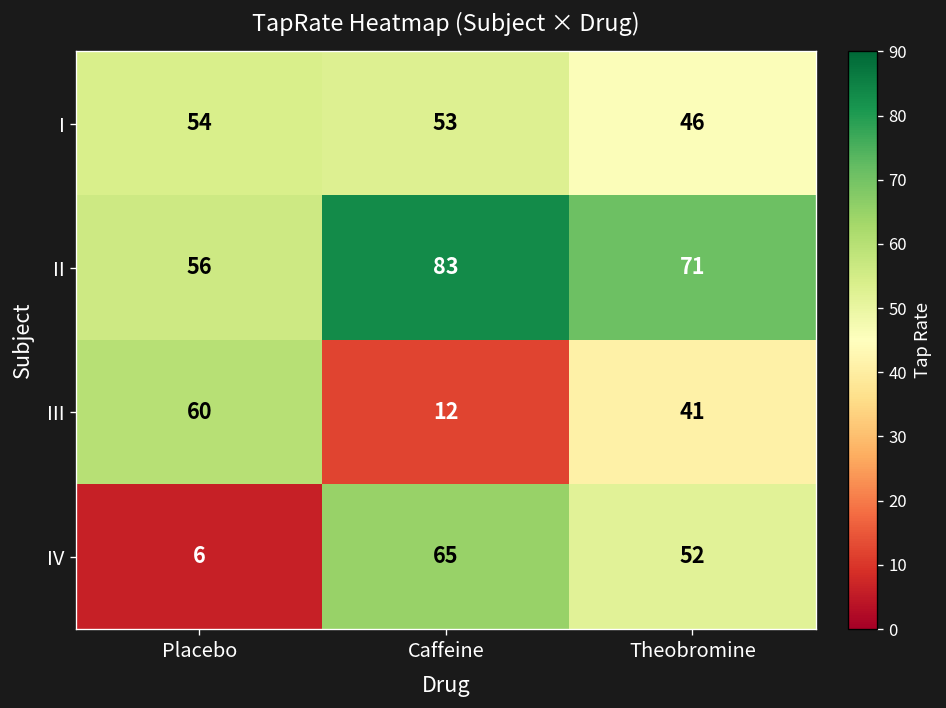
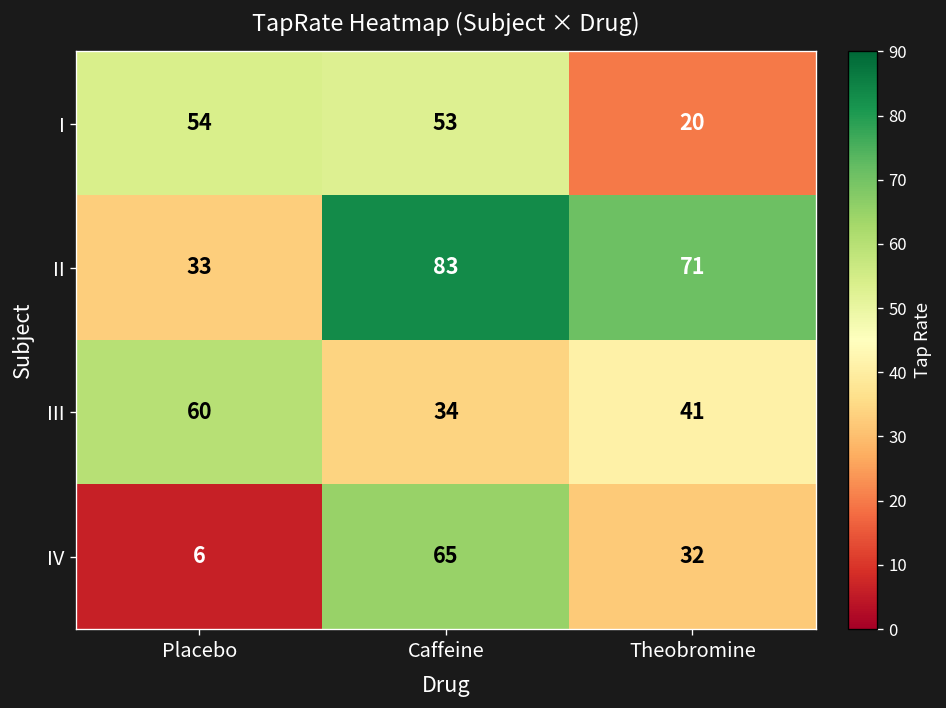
I, Theobromine: 46 -> 20
II, Placebo: 56 -> 33
III, Caffeine: 12 -> 34
IV, Theobromine: 52 -> 32
